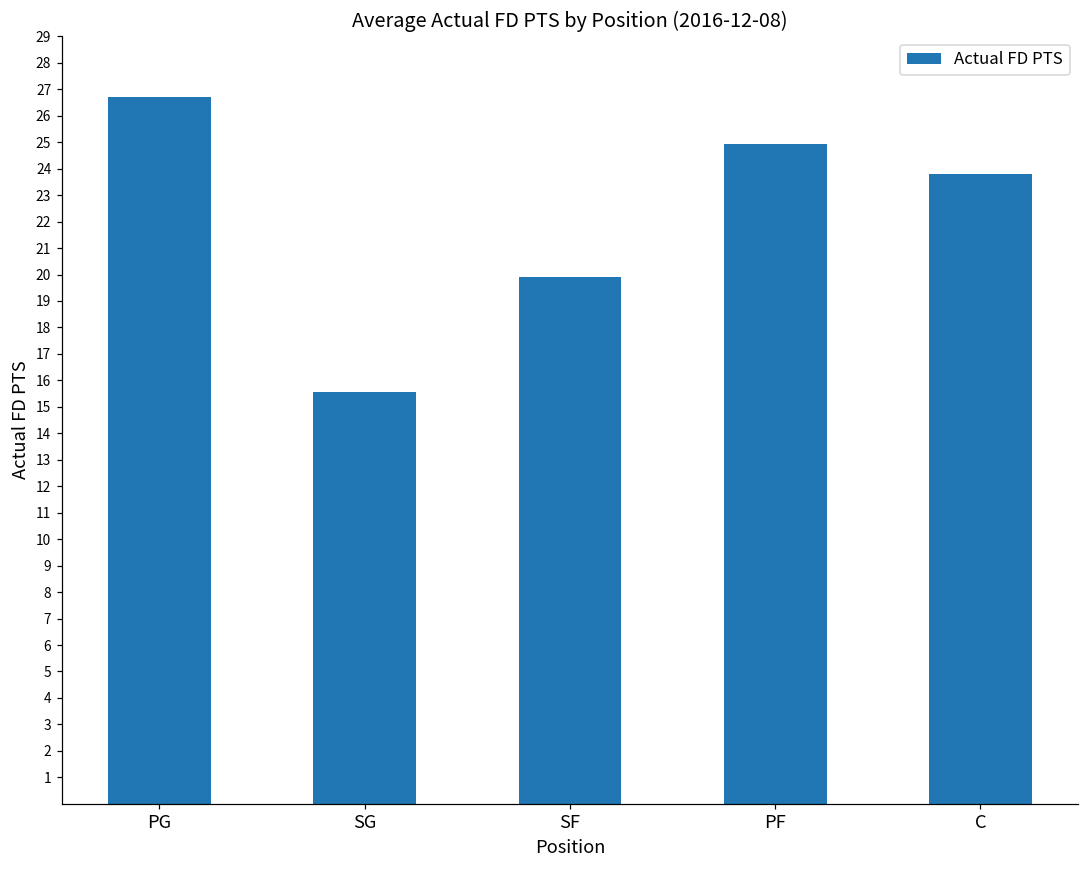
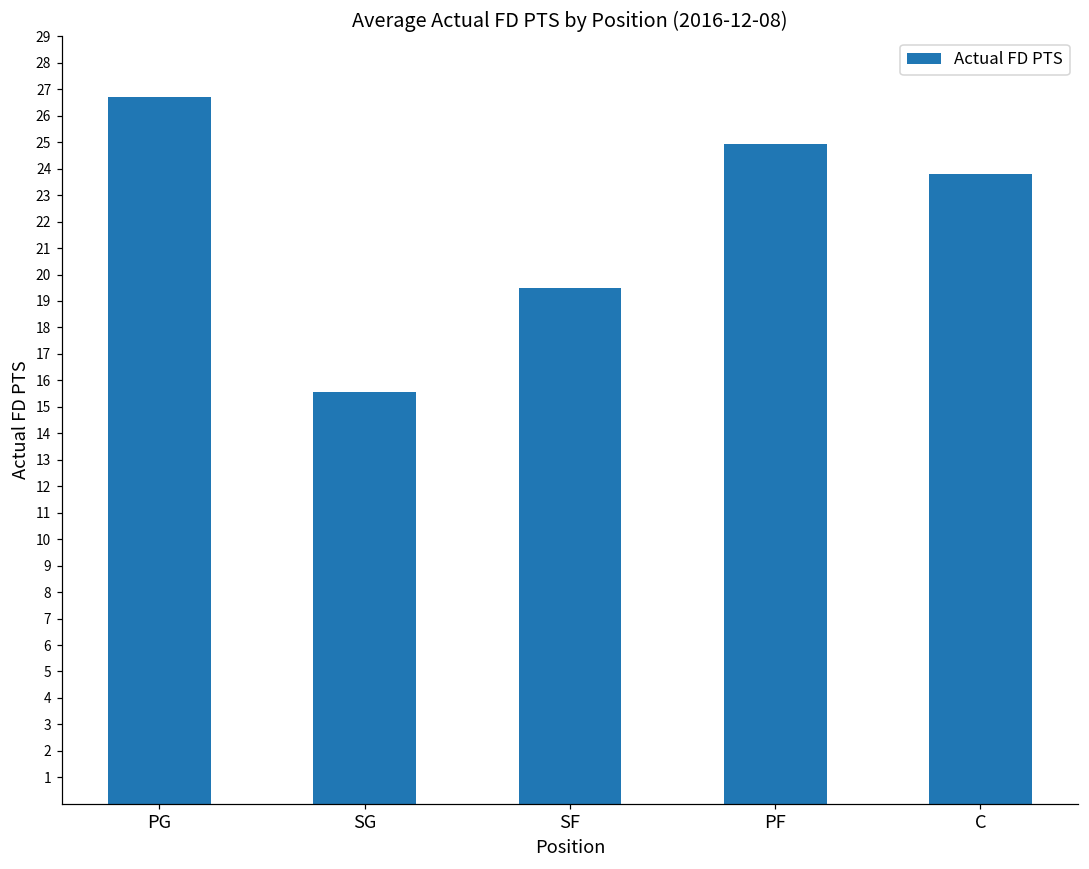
SF: 19.9 -> 19.5
